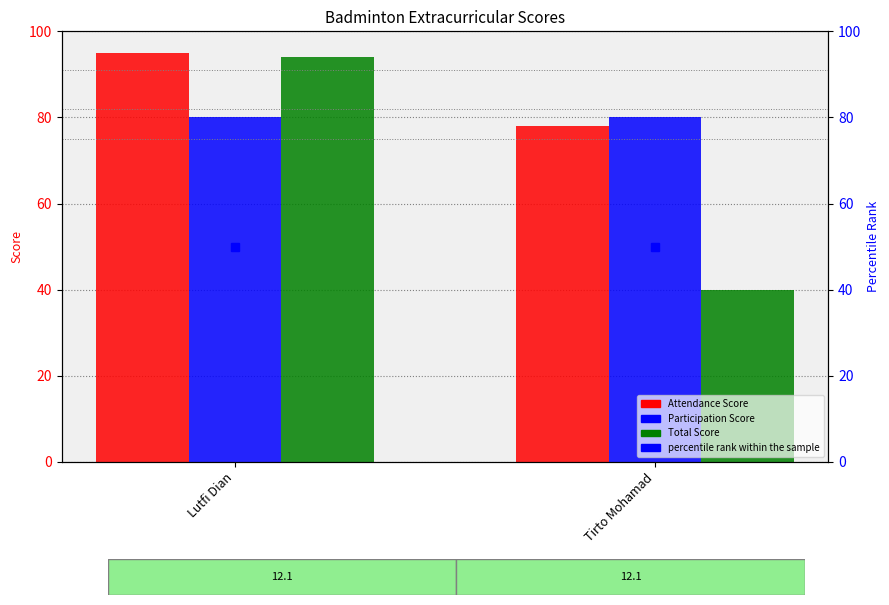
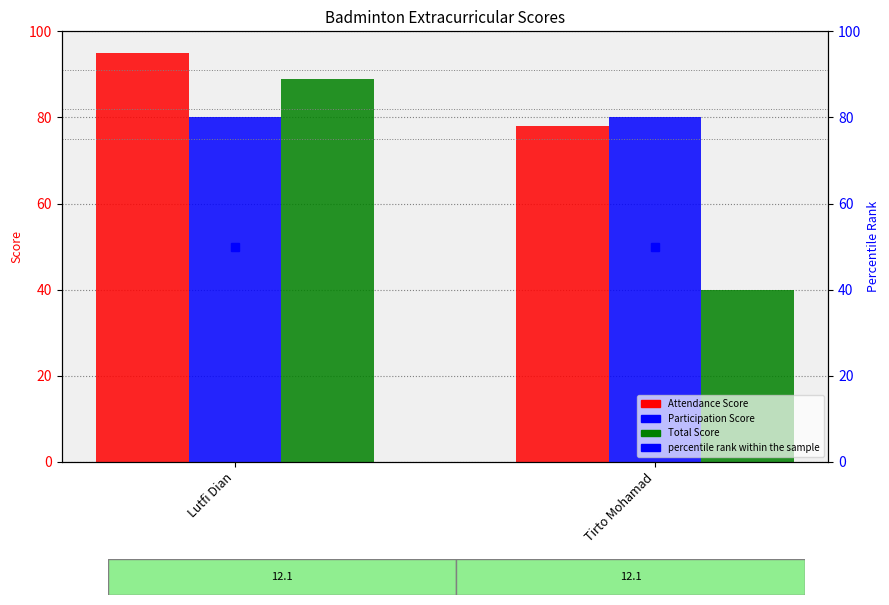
Total Score, Lutfi Dian: 94 -> 89
